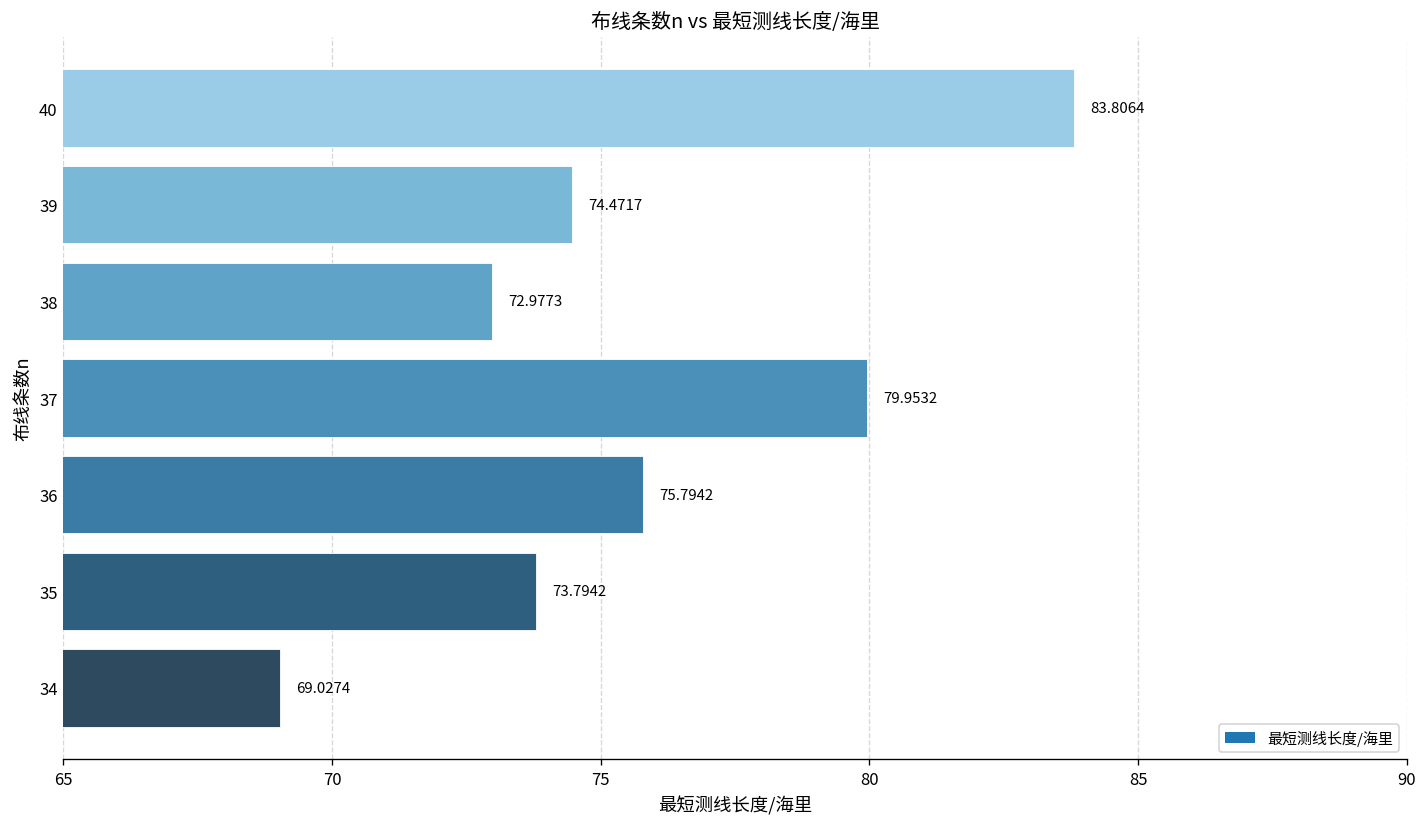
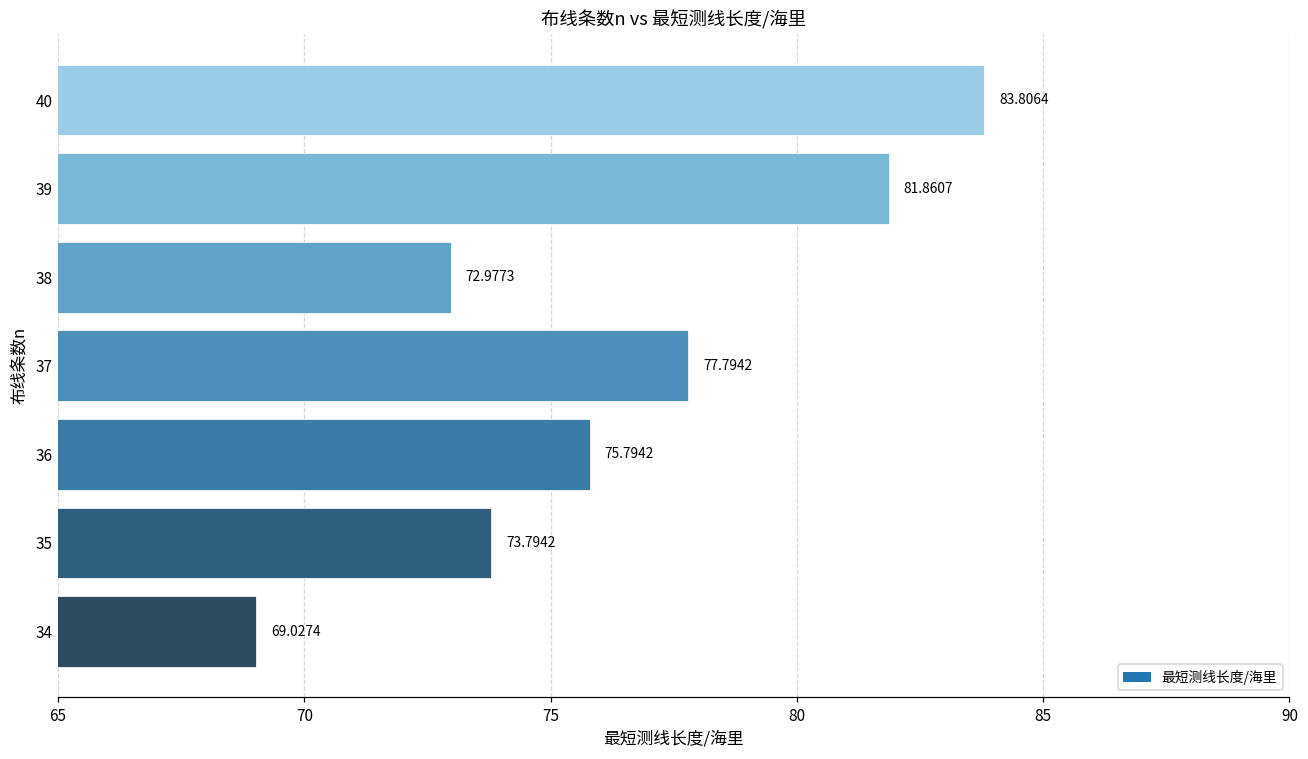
39: 74.4717 -> 81.8607
37: 79.9532 -> 77.7942
